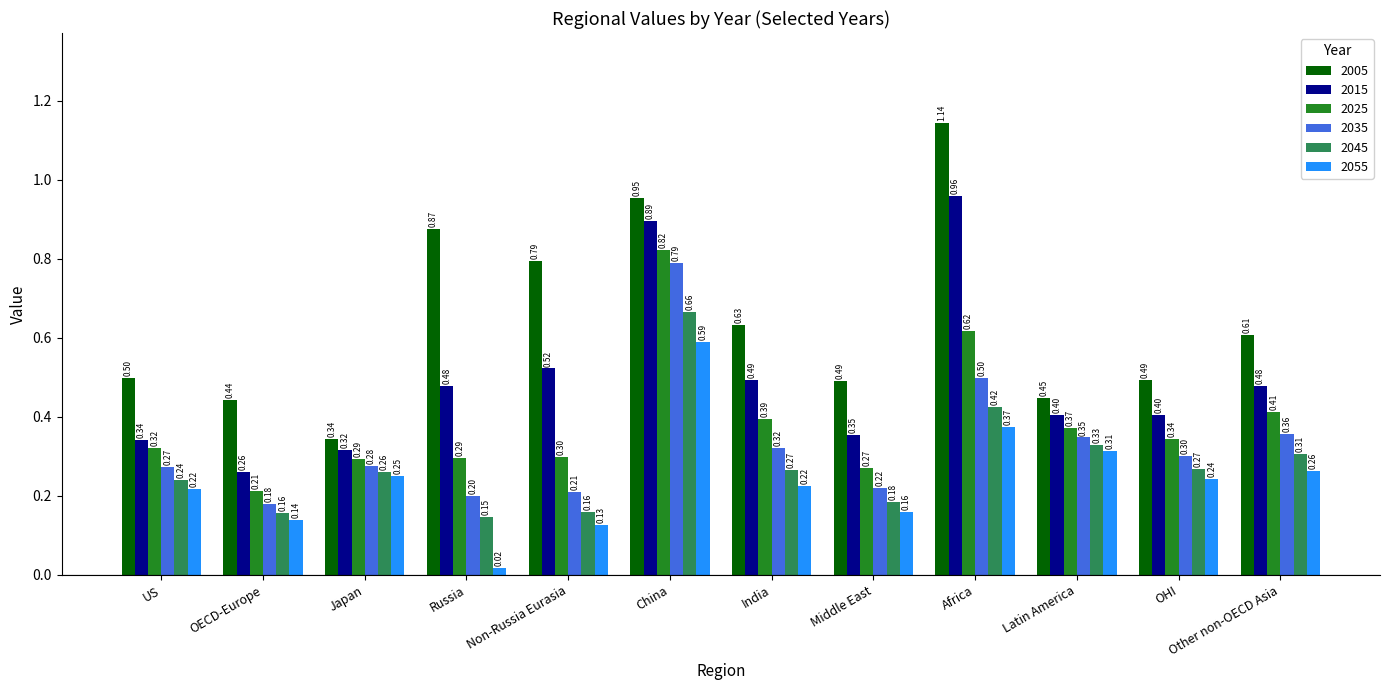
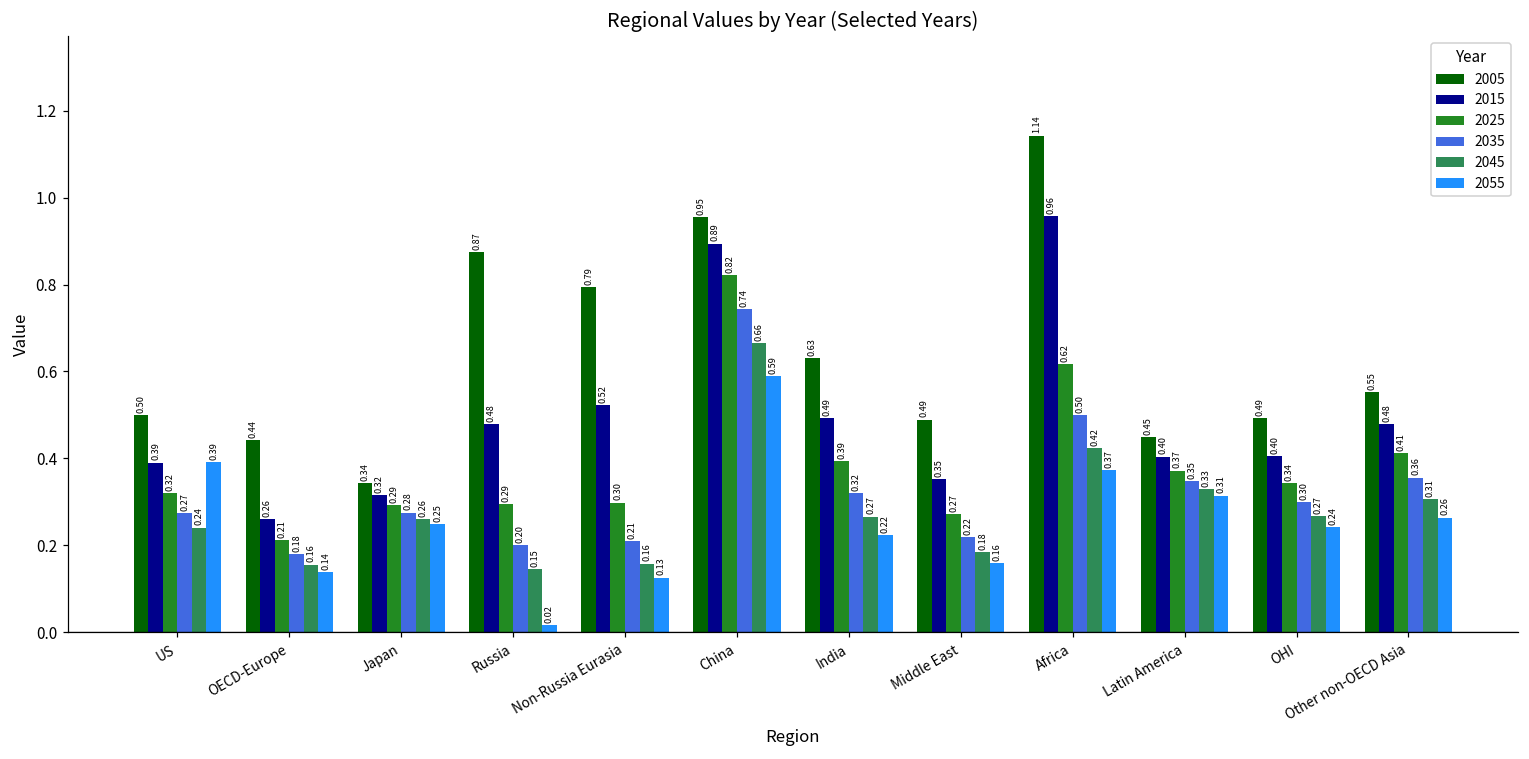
2015, US: 0.34 -> 0.39
2055, US: 0.22 -> 0.39
2035, China: 0.79 -> 0.74
2005, Other non-OECD Asia: 0.61 -> 0.55
